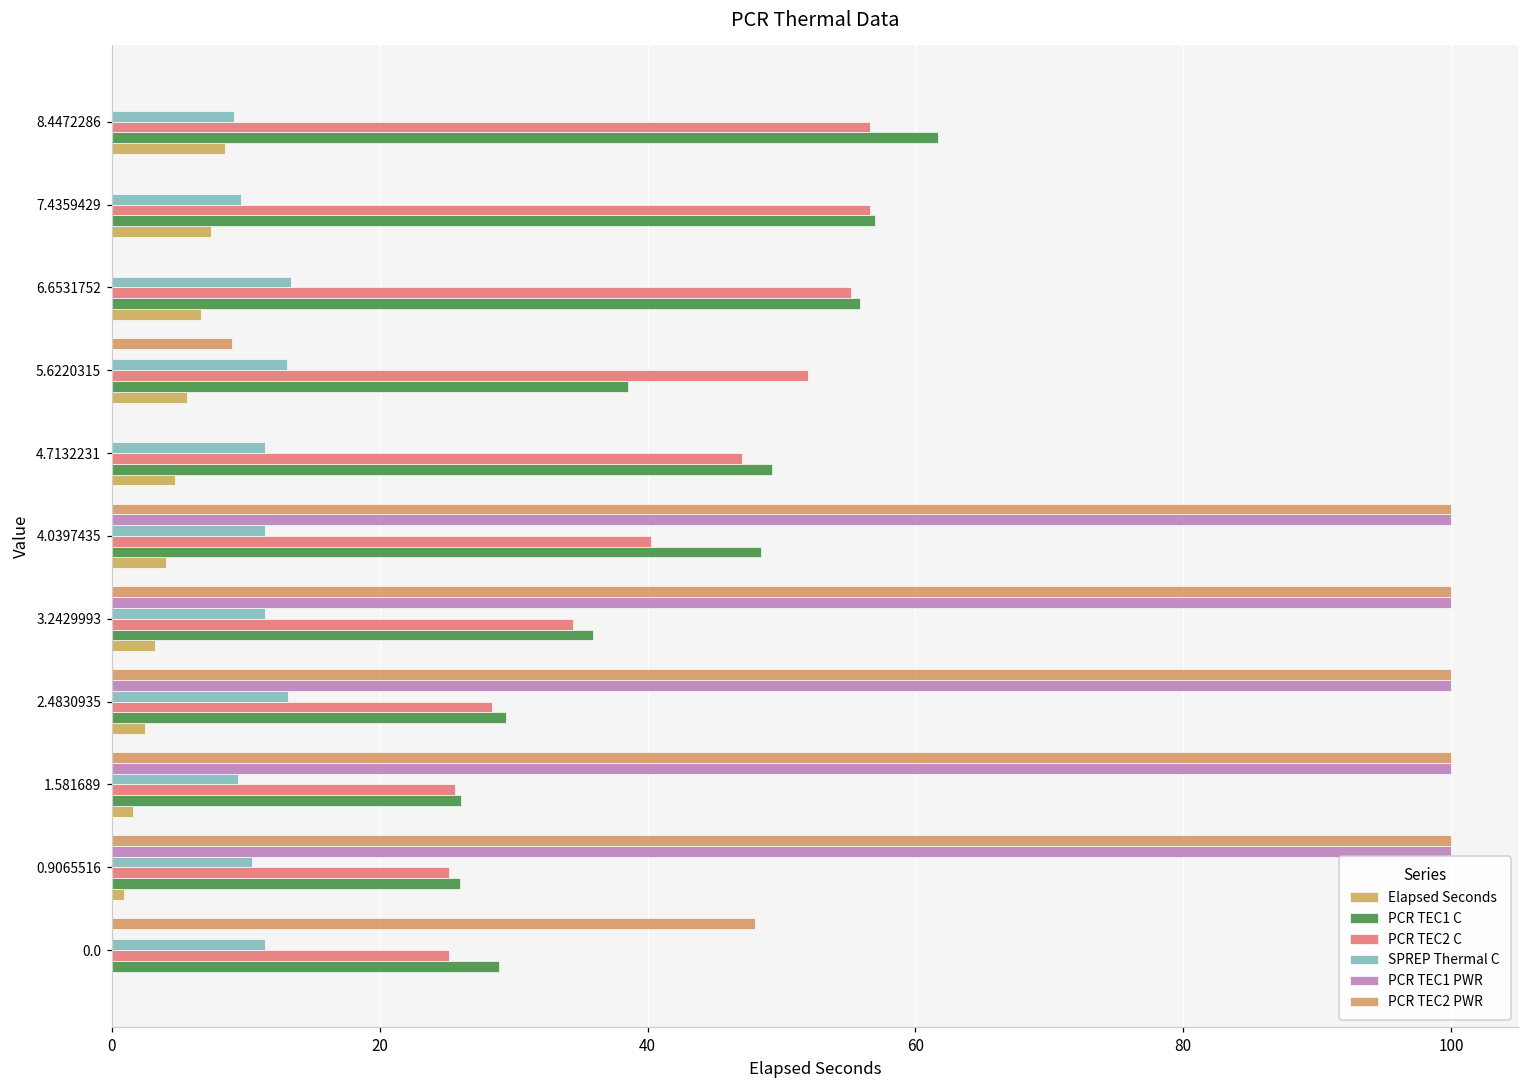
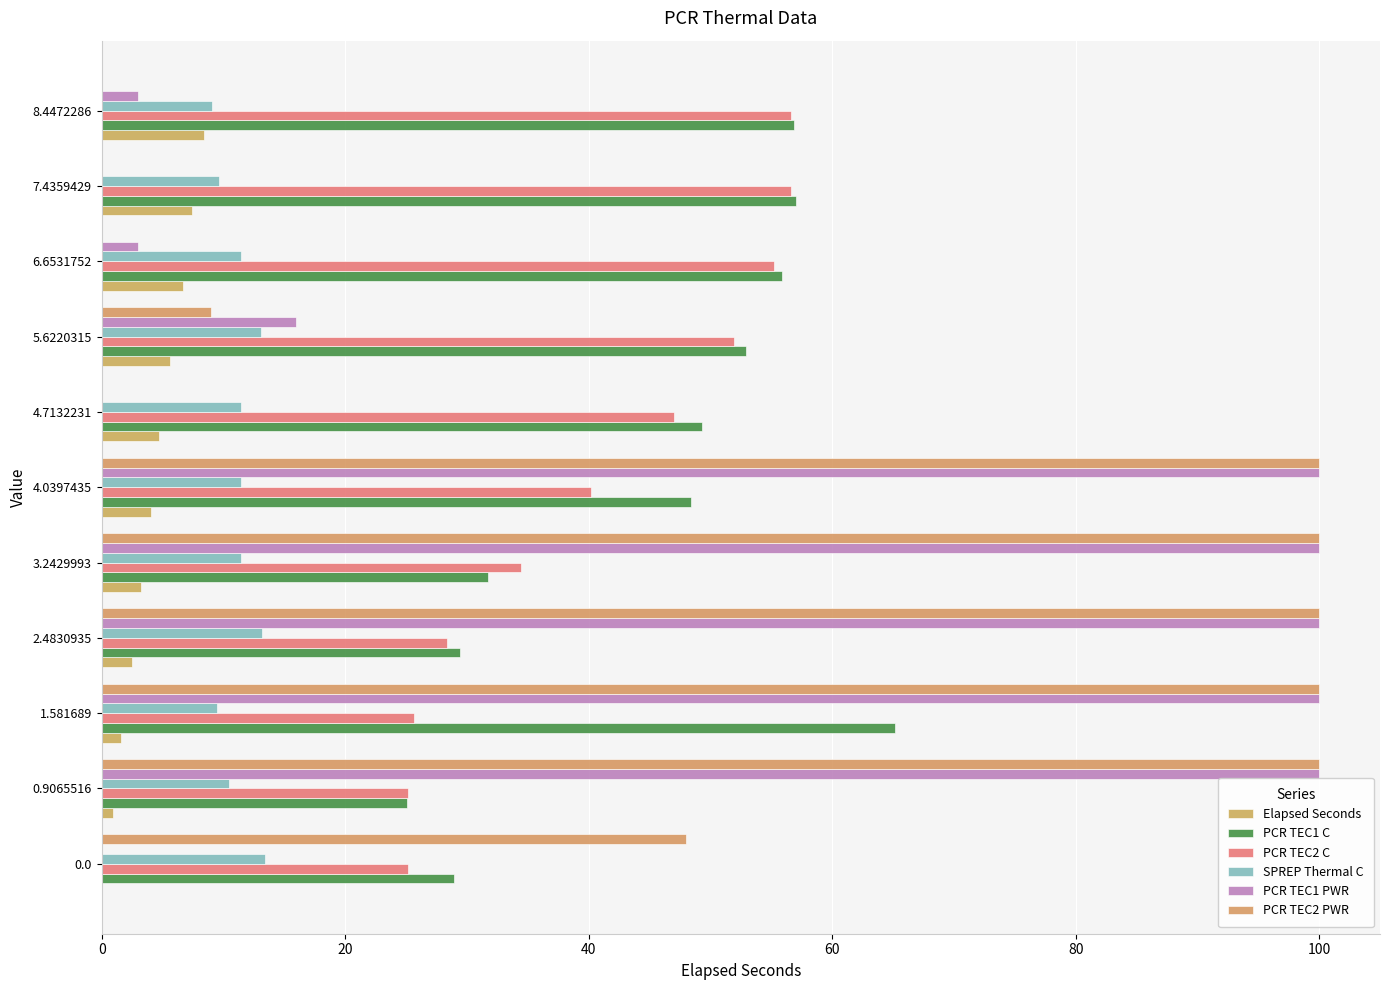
PCR TEC1 PWR, 8.4472286: 0 -> 3
PCR TEC1 C, 8.4472286: 61.7 -> 56.8
PCR TEC1 PWR, 6.6531752: 0 -> 3
SPREP Thermal C, 6.6531752: 13.4 -> 11.4
PCR TEC1 PWR, 5.6220315: 0 -> 16
PCR TEC1 C, 5.6220315: 38.6 -> 52.9
PCR TEC1 C, 3.2429993: 35.9 -> 31.7
PCR TEC1 C, 1.581689: 26.1 -> 65.2
PCR TEC1 C, 0.9065516: 26.0 -> 25.1
SPREP Thermal C, 0.0: 11.4 -> 13.5
